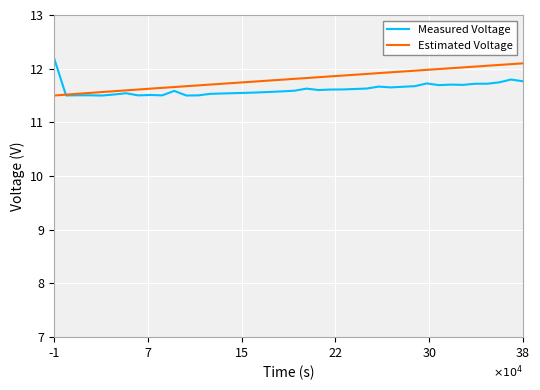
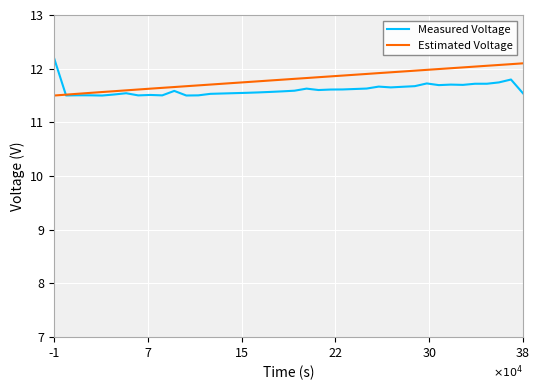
Measured Voltage, 38: 11.8 -> 11.5
